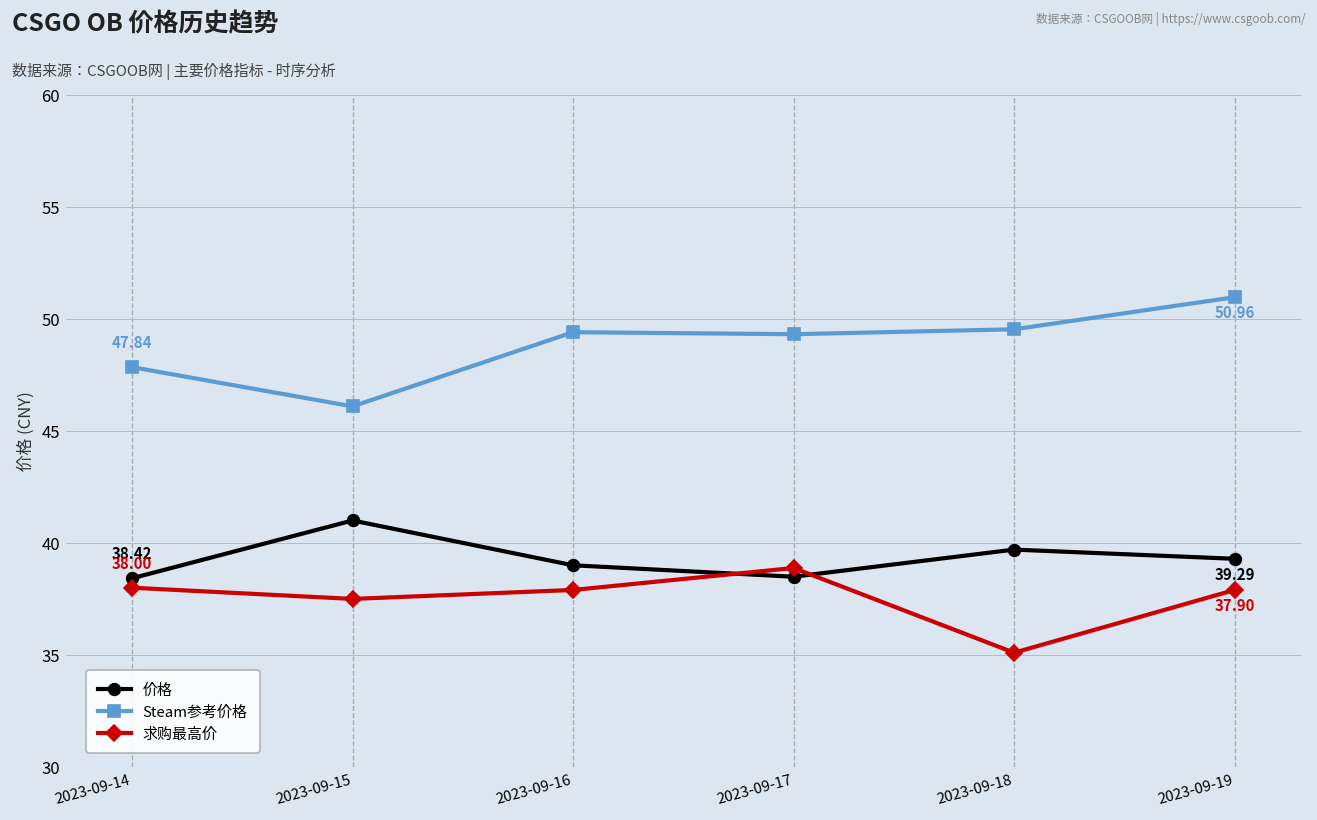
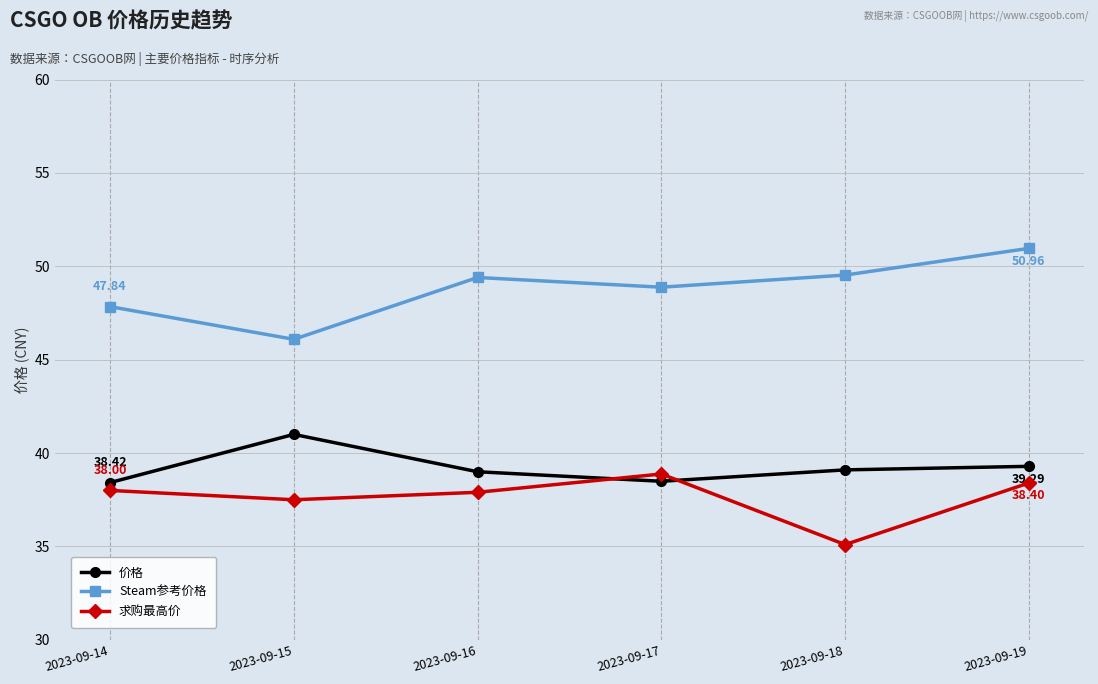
Steam参考价格, 2023-09-17: 49.3 -> 48.9
价格, 2023-09-18: 39.7 -> 39.1
求购最高价, 2023-09-19: 37.90 -> 38.40
